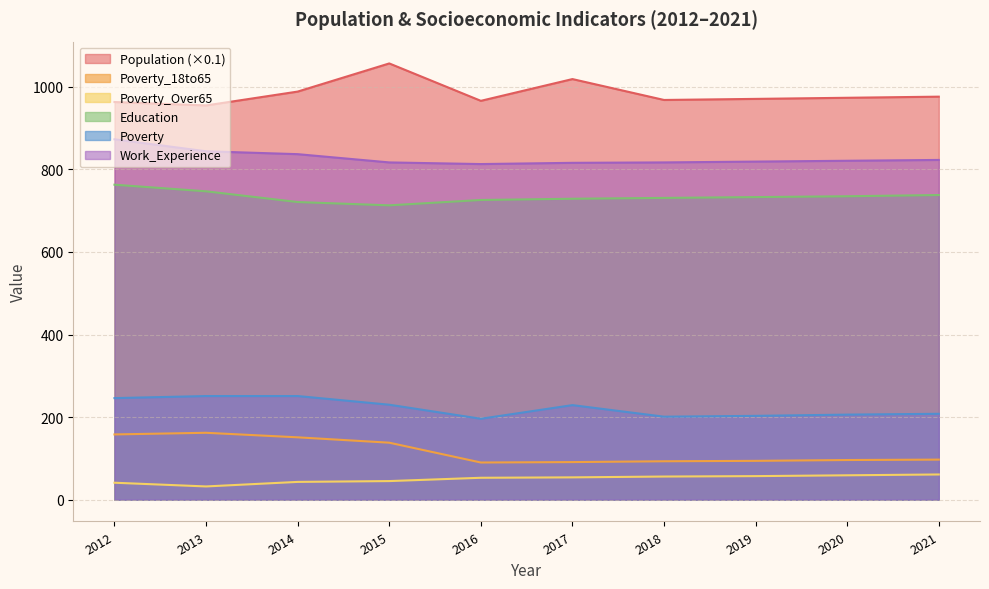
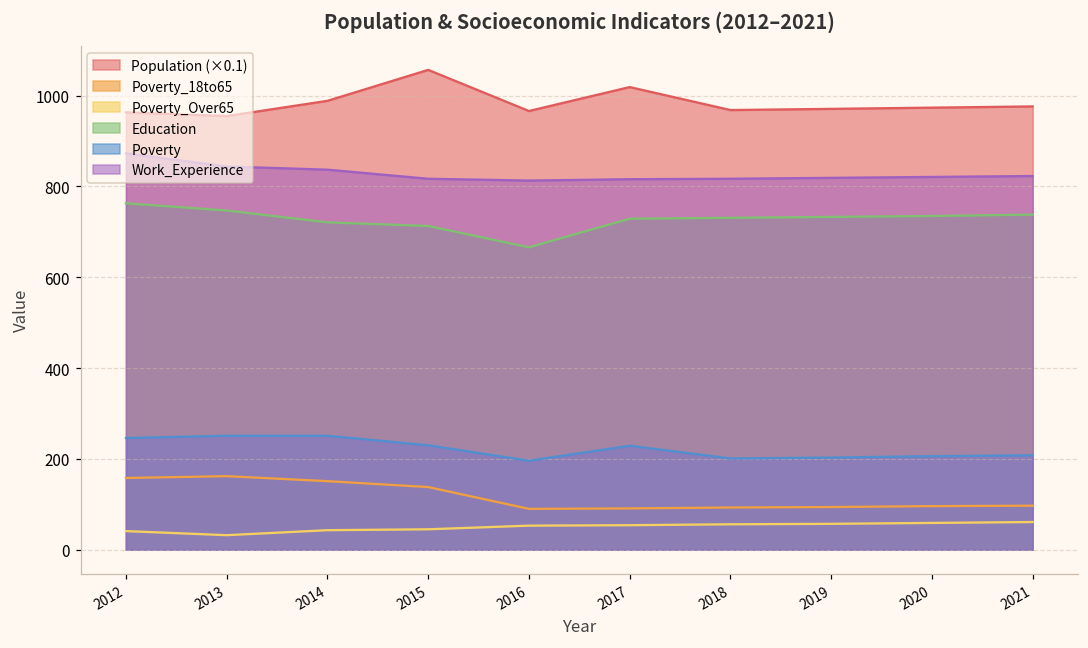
Education, 2016: 730 -> 670
